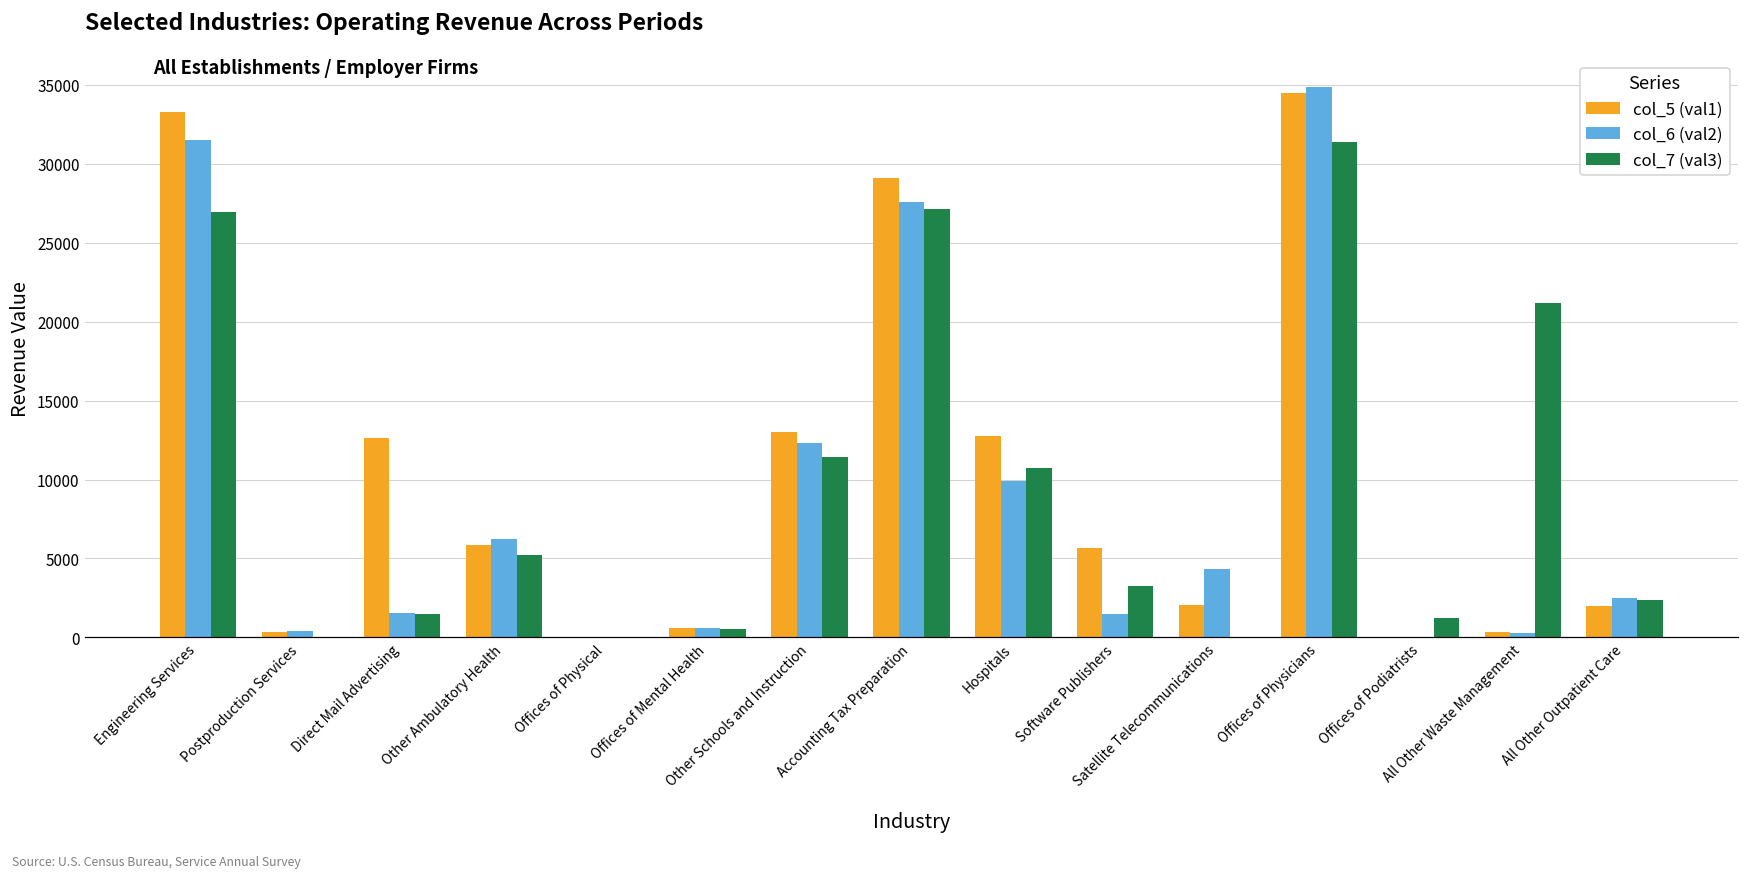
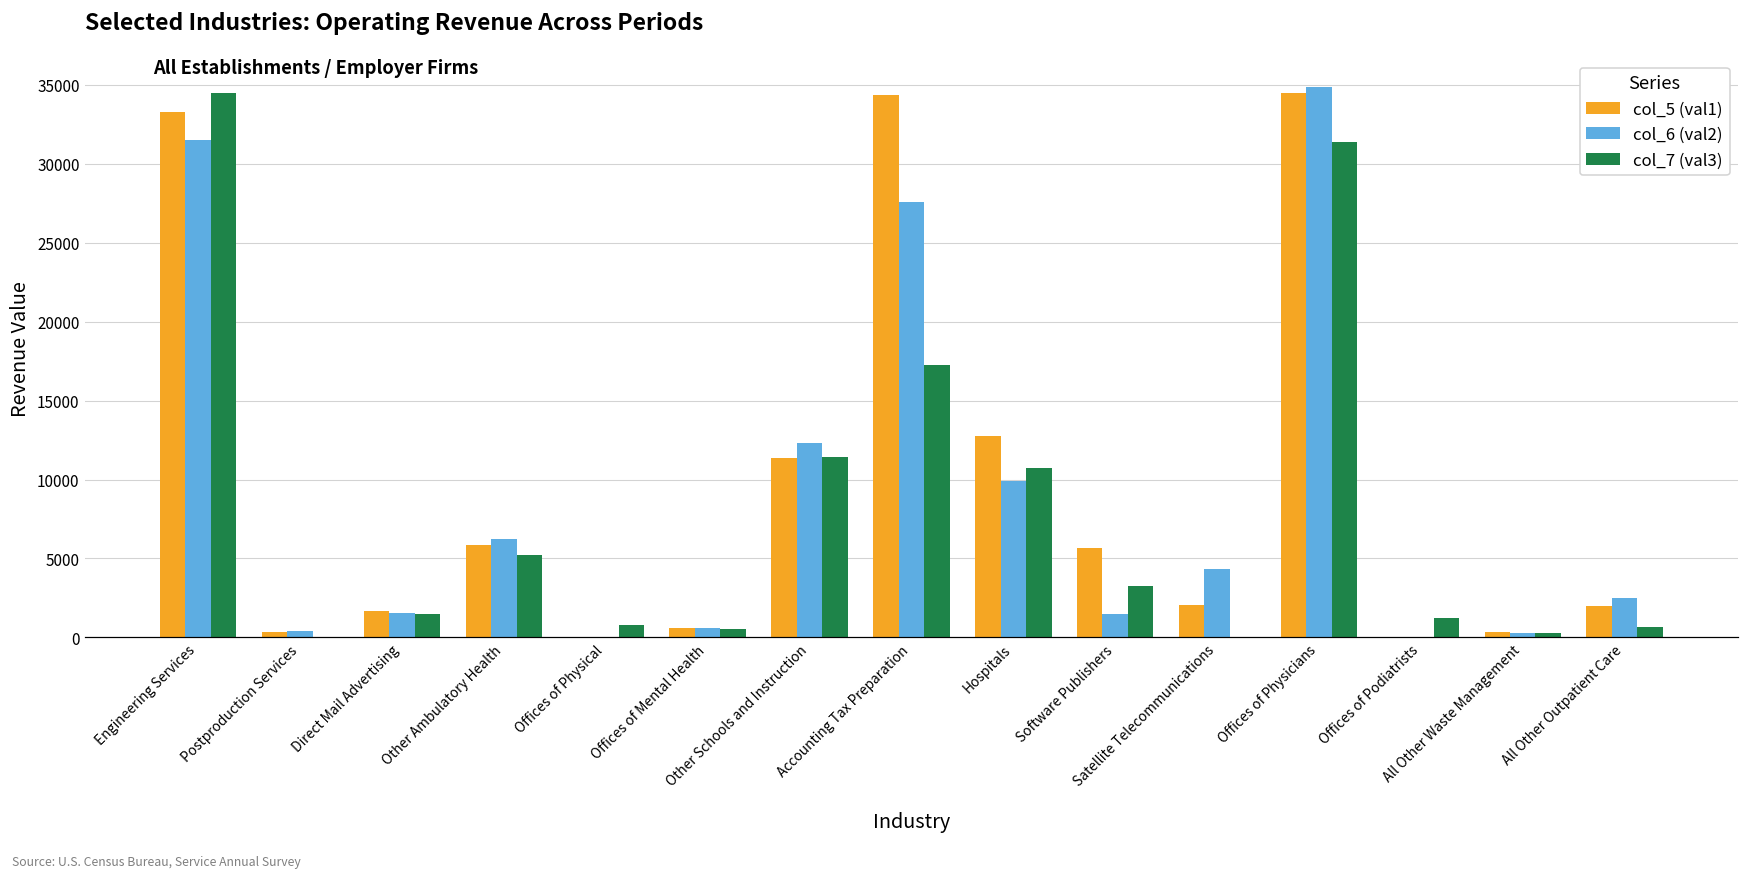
col_7 (val3), Engineering Services: 27000 -> 34500
col_5 (val1), Direct Mail Advertising: 12600 -> 1600
col_7 (val3), Offices of Physical: 0 -> 800
col_5 (val1), Other Schools and Instruction: 13000 -> 11300
col_5 (val1), Accounting Tax Preparation: 29100 -> 34400
col_7 (val3), Accounting Tax Preparation: 27100 -> 17300
col_7 (val3), All Other Waste Management: 21200 -> 300
col_7 (val3), All Other Outpatient Care: 2400 -> 700
